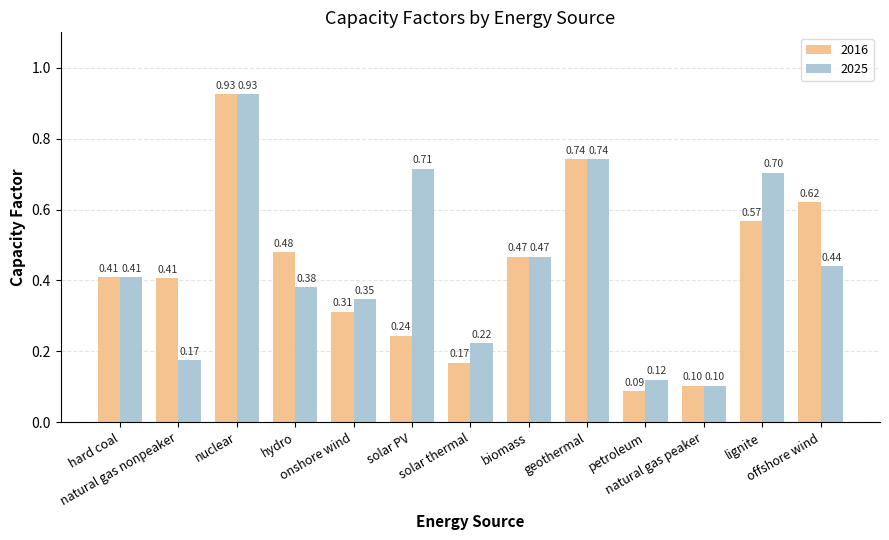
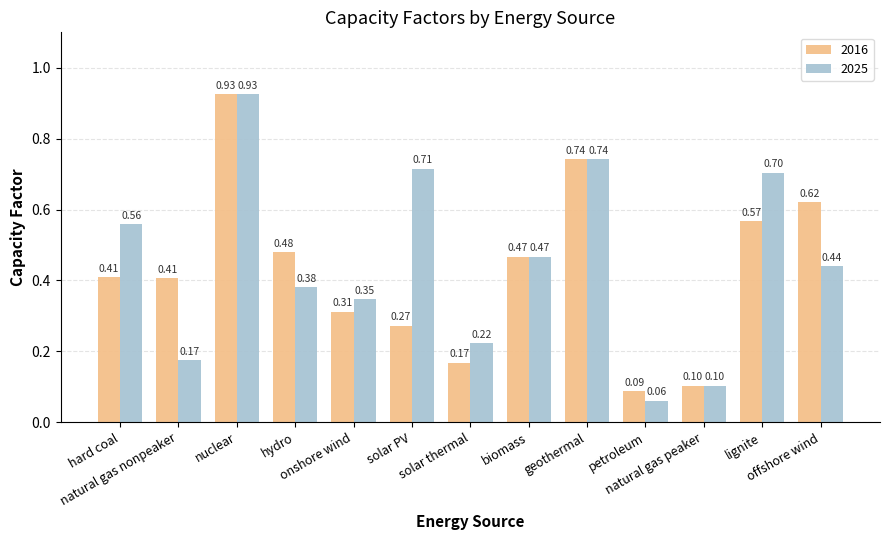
2025, hard coal: 0.41 -> 0.56
2016, solar PV: 0.24 -> 0.27
2025, petroleum: 0.12 -> 0.06
